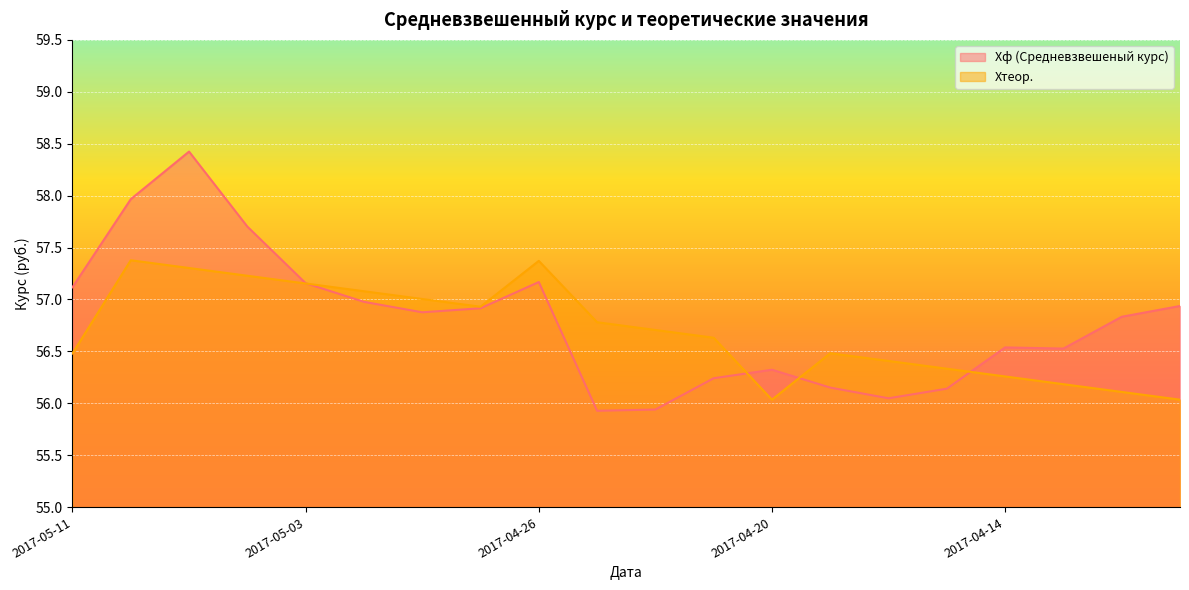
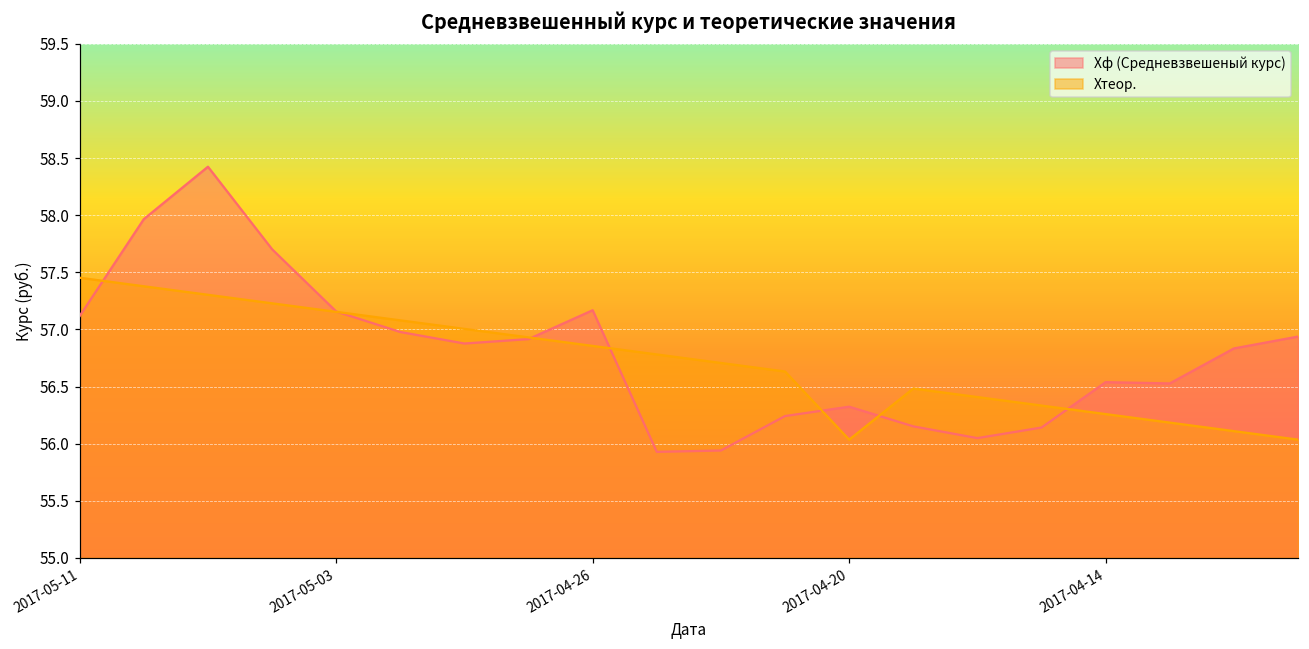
Xтеор., 2017-05-11: 56.48 -> 57.45
Xтеор., 2017-04-26: 57.37 -> 56.86
